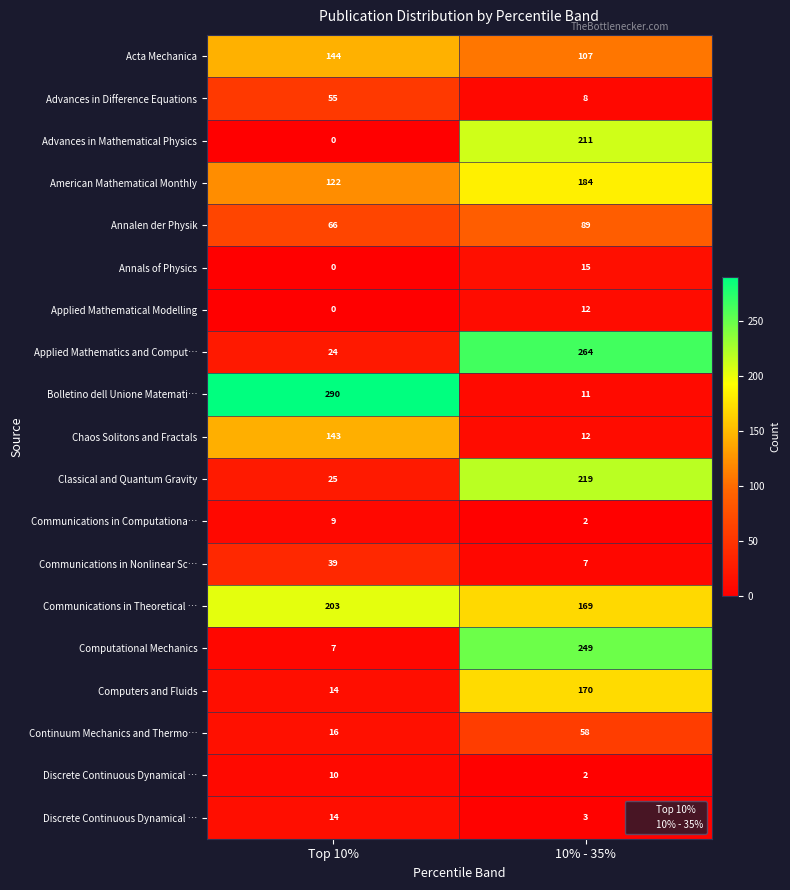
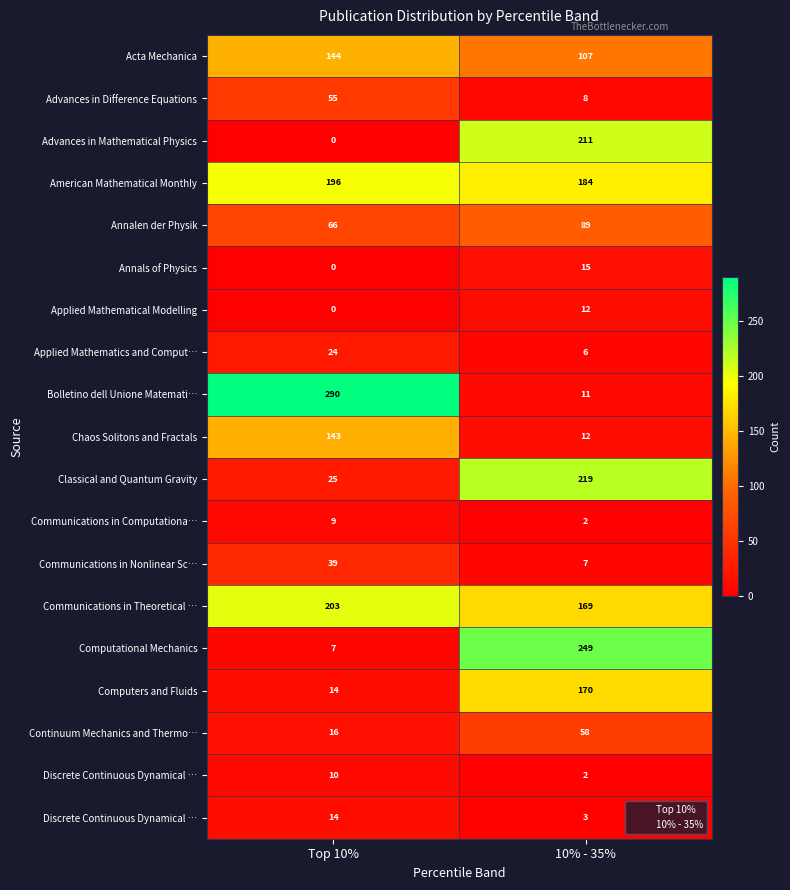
American Mathematical Monthly, Top 10%: 122 -> 196
Applied Mathematics and Comput…, 10% - 35%: 264 -> 6
